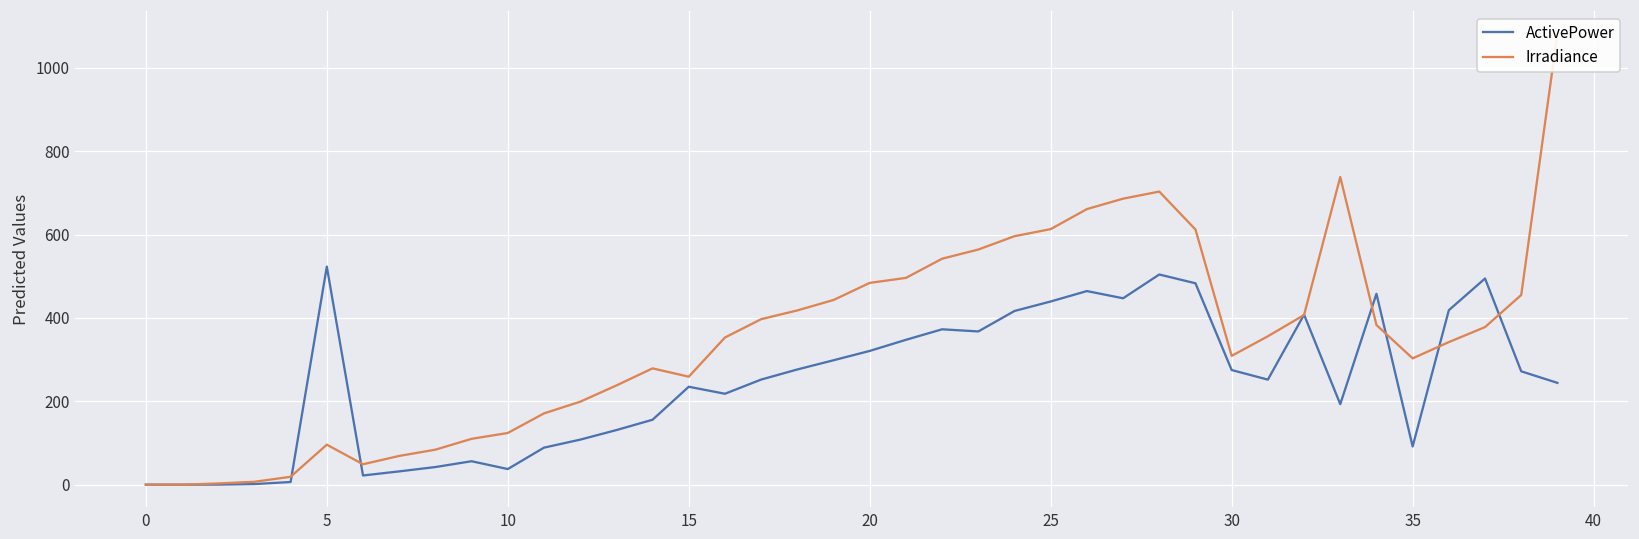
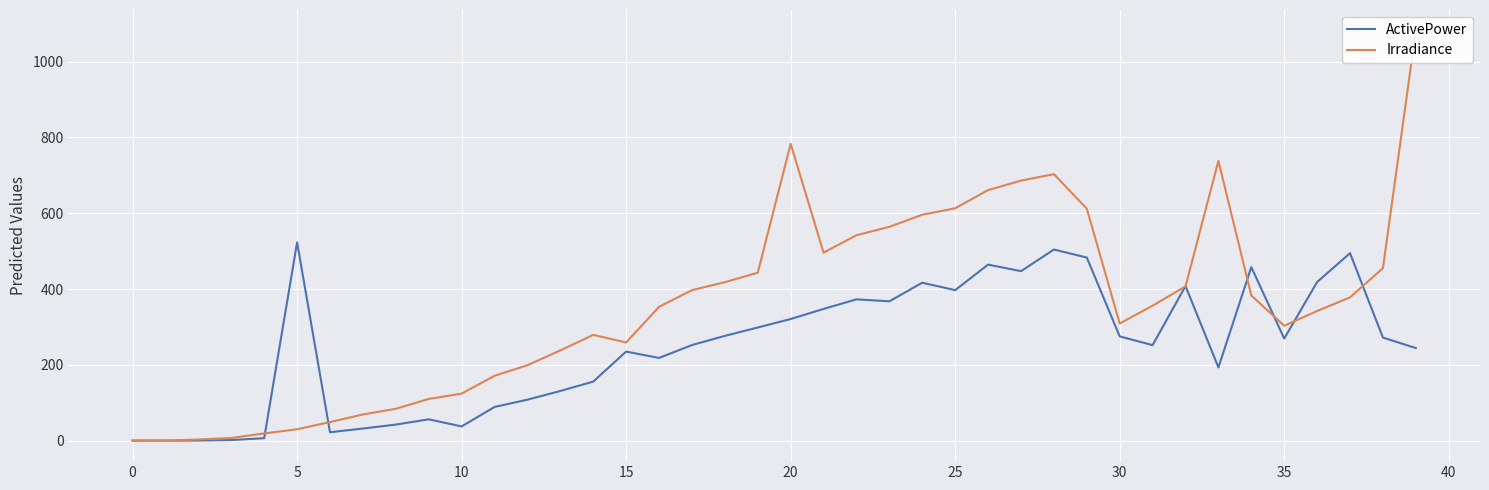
Irradiance, 5: 100 -> 30
Irradiance, 20: 480 -> 780
ActivePower, 25: 440 -> 400
ActivePower, 35: 90 -> 270
